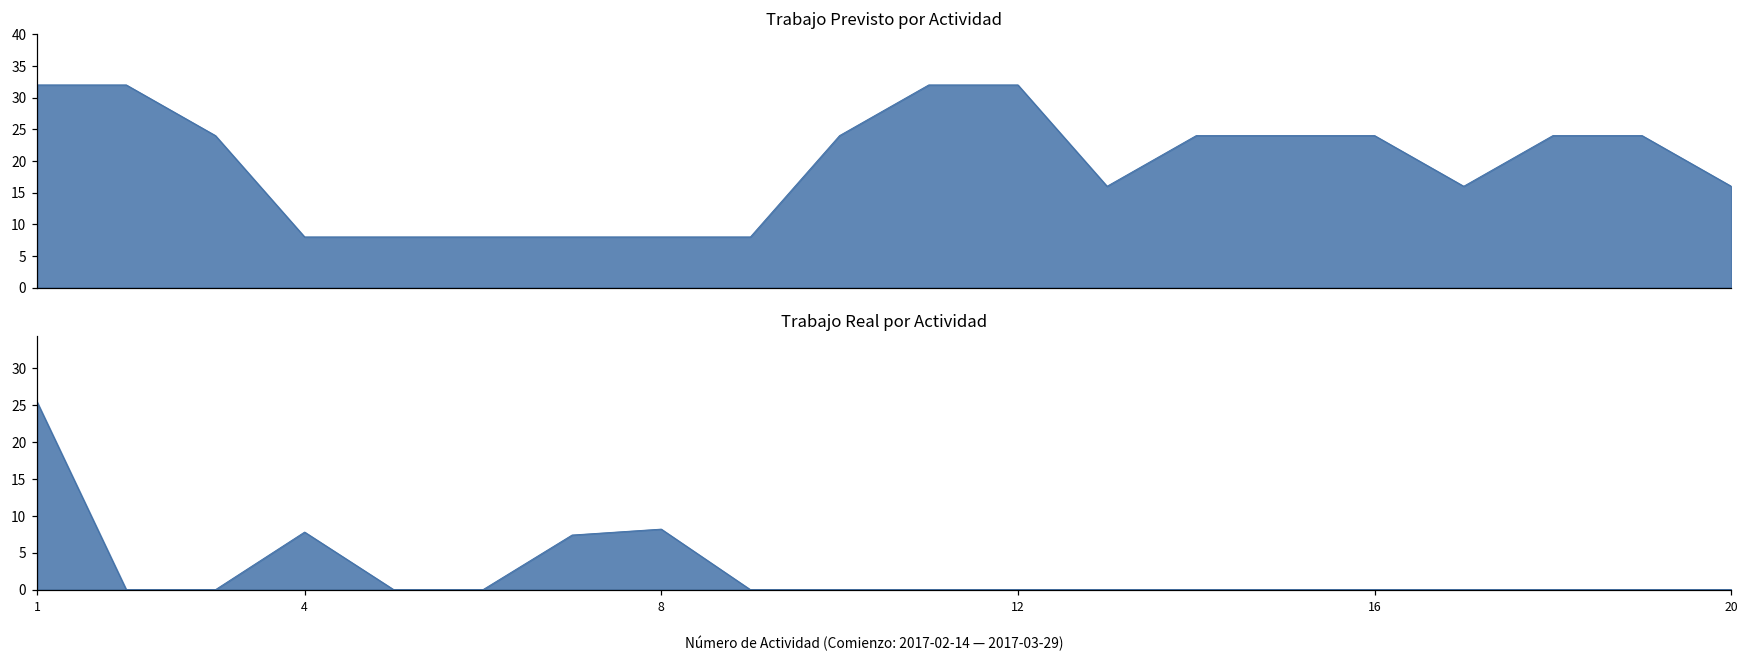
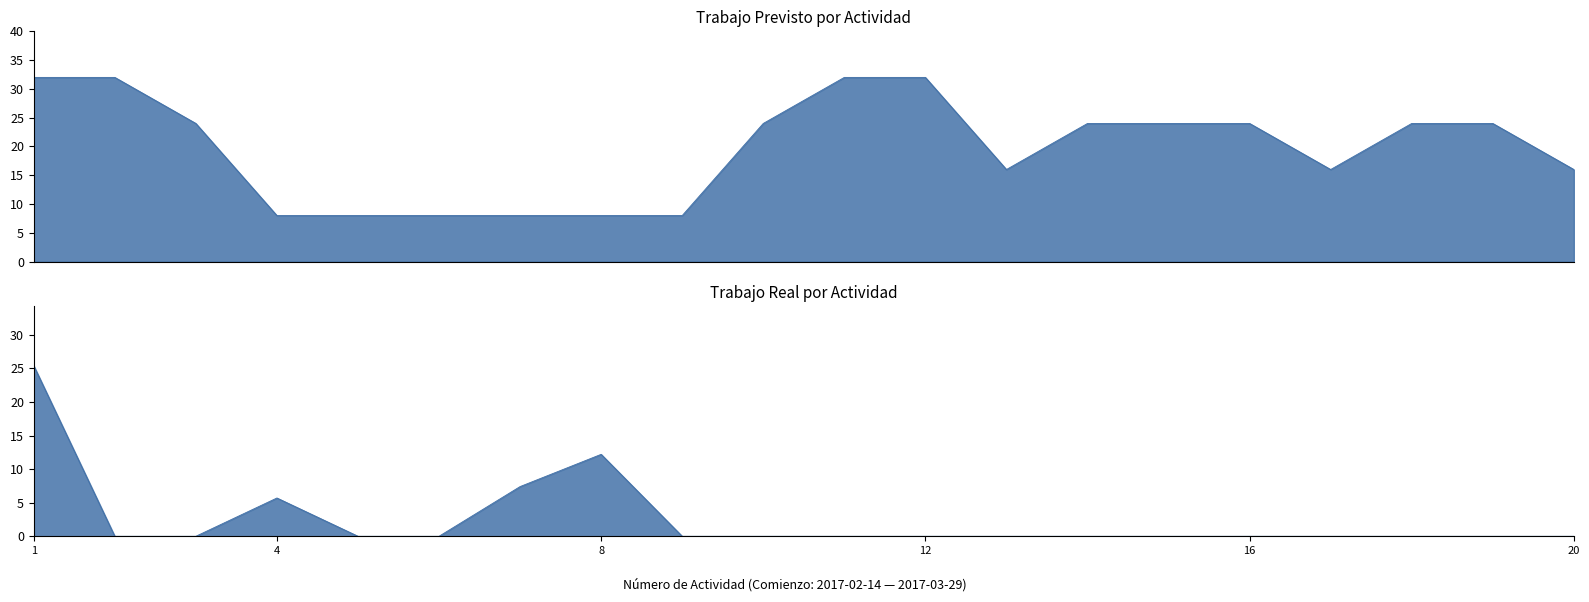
Trabajo Real por Actividad, 4: 8 -> 6
Trabajo Real por Actividad, 8: 8 -> 12
